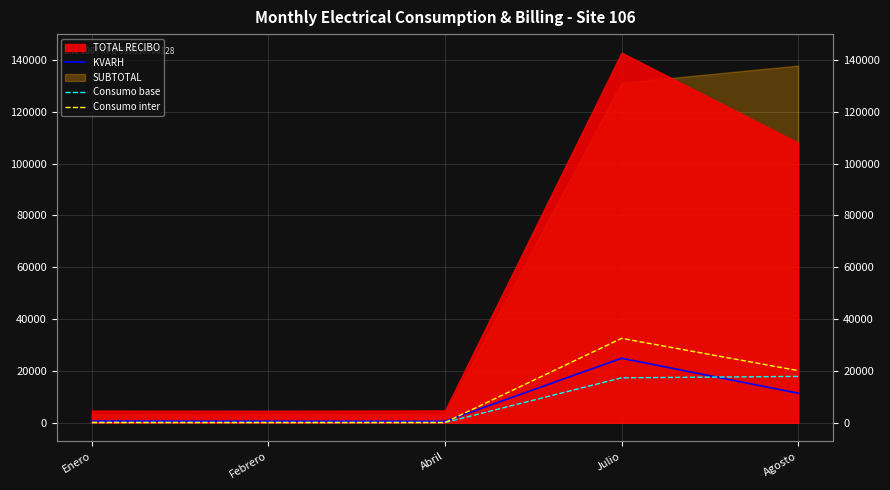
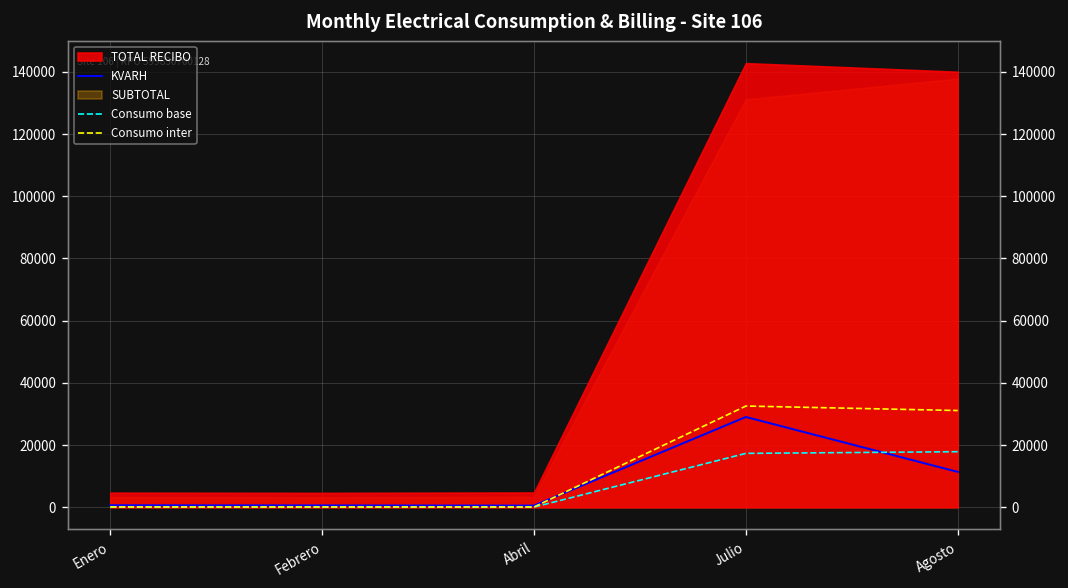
KVARH, Julio: 25000 -> 29000
TOTAL RECIBO, Agosto: 108000 -> 140000
Consumo inter, Agosto: 20000 -> 31000
